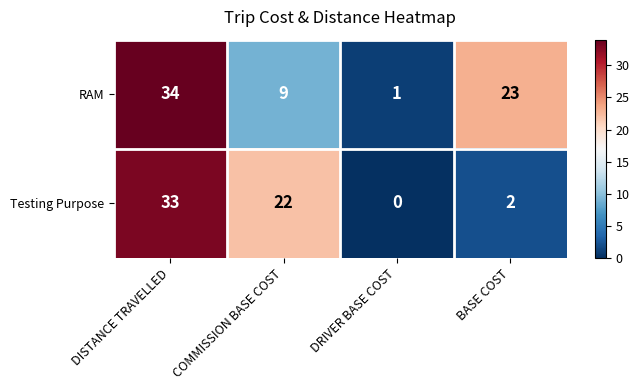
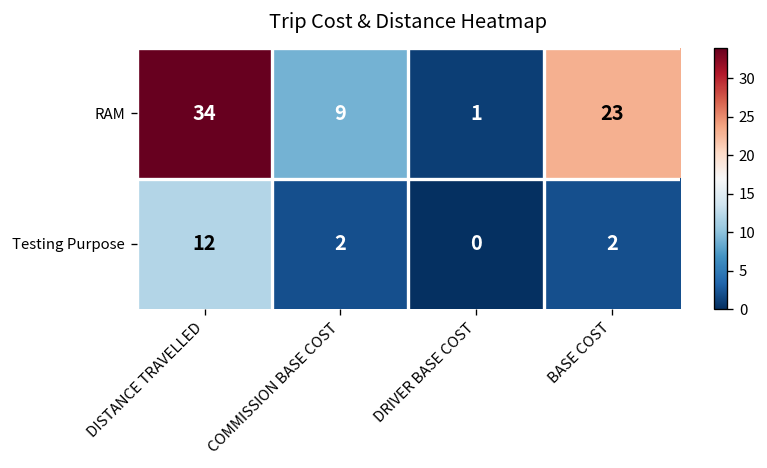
Testing Purpose, DISTANCE TRAVELLED: 33 -> 12
Testing Purpose, COMMISSION BASE COST: 22 -> 2
